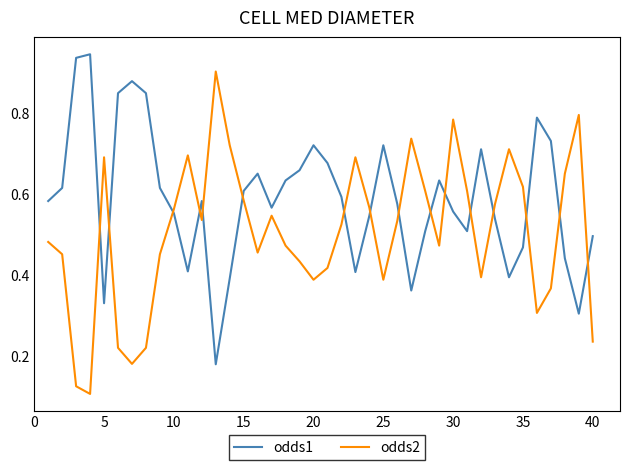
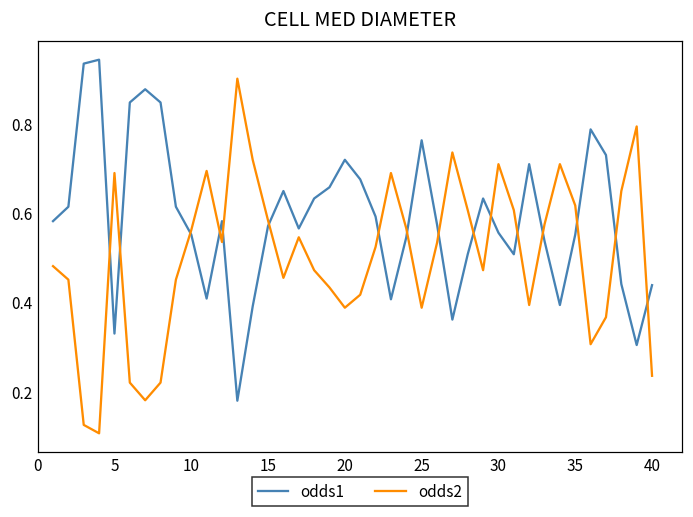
odds1, 15: 0.61 -> 0.57
odds1, 25: 0.72 -> 0.76
odds2, 30: 0.78 -> 0.71
odds1, 35: 0.47 -> 0.55
odds1, 40: 0.50 -> 0.44
